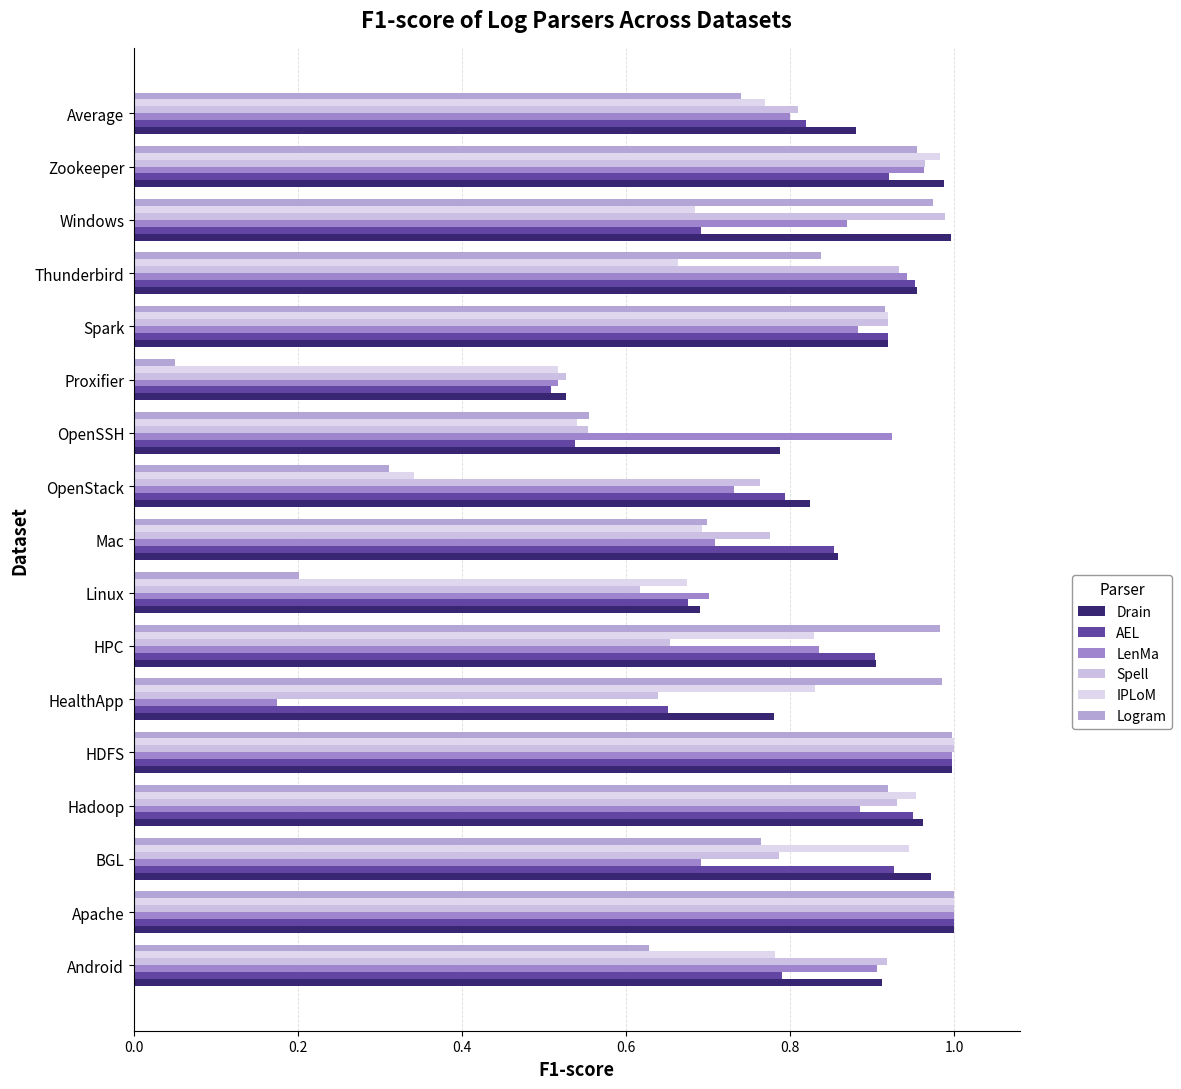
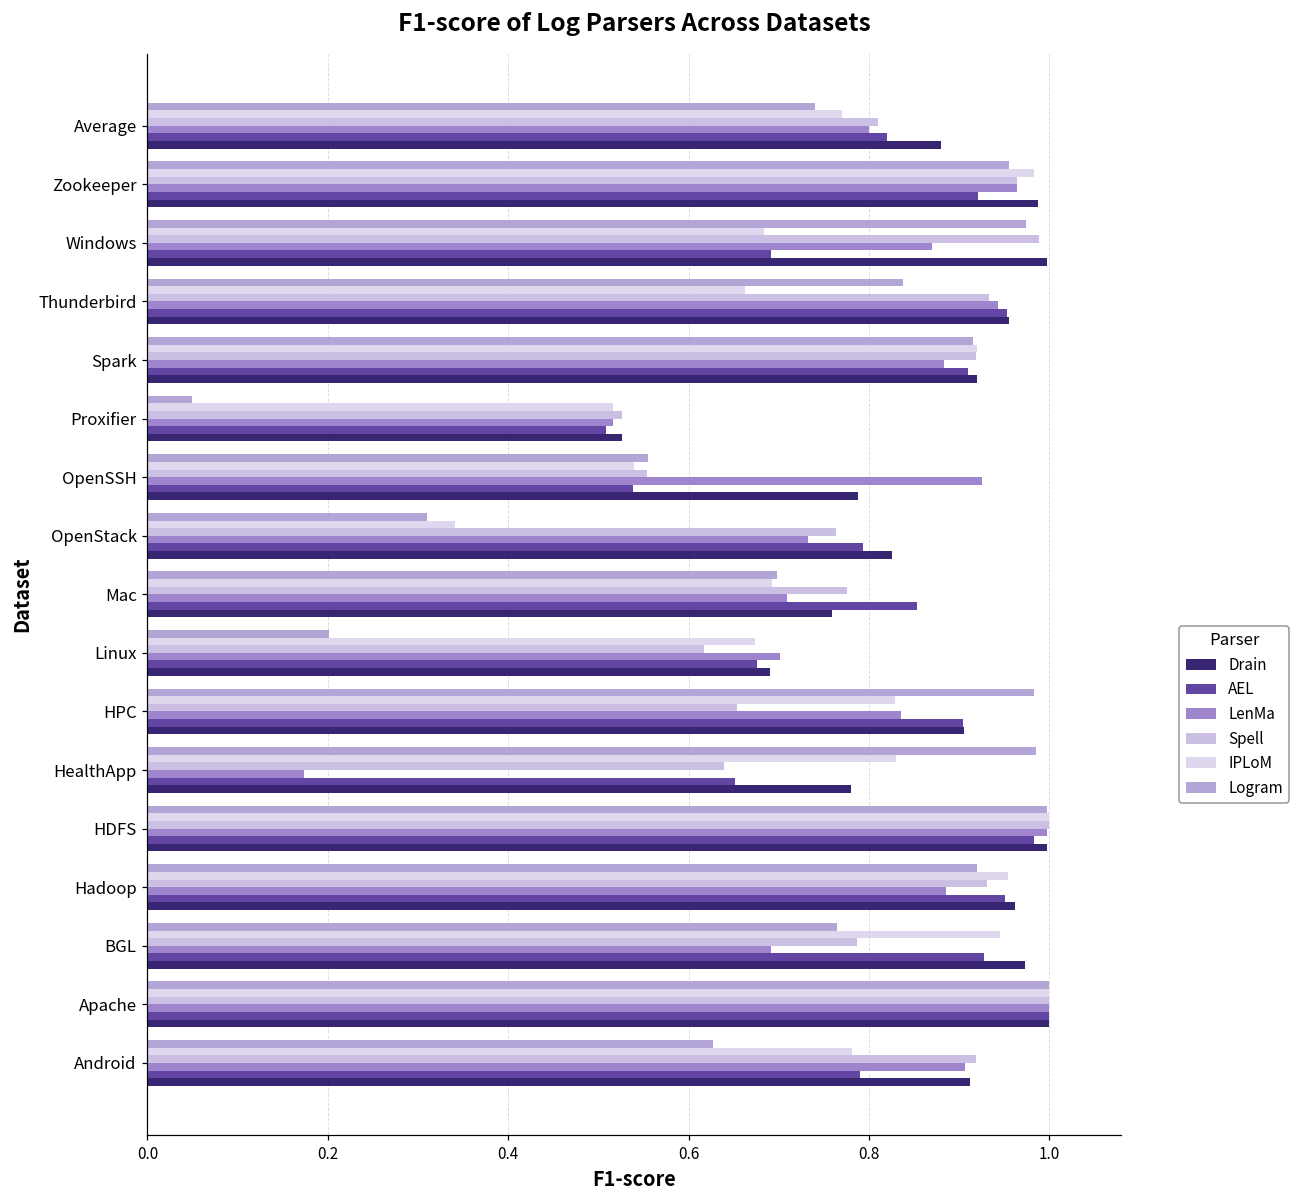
AEL, Spark: 0.92 -> 0.91
Drain, Mac: 0.86 -> 0.76
AEL, HDFS: 1.00 -> 0.98
